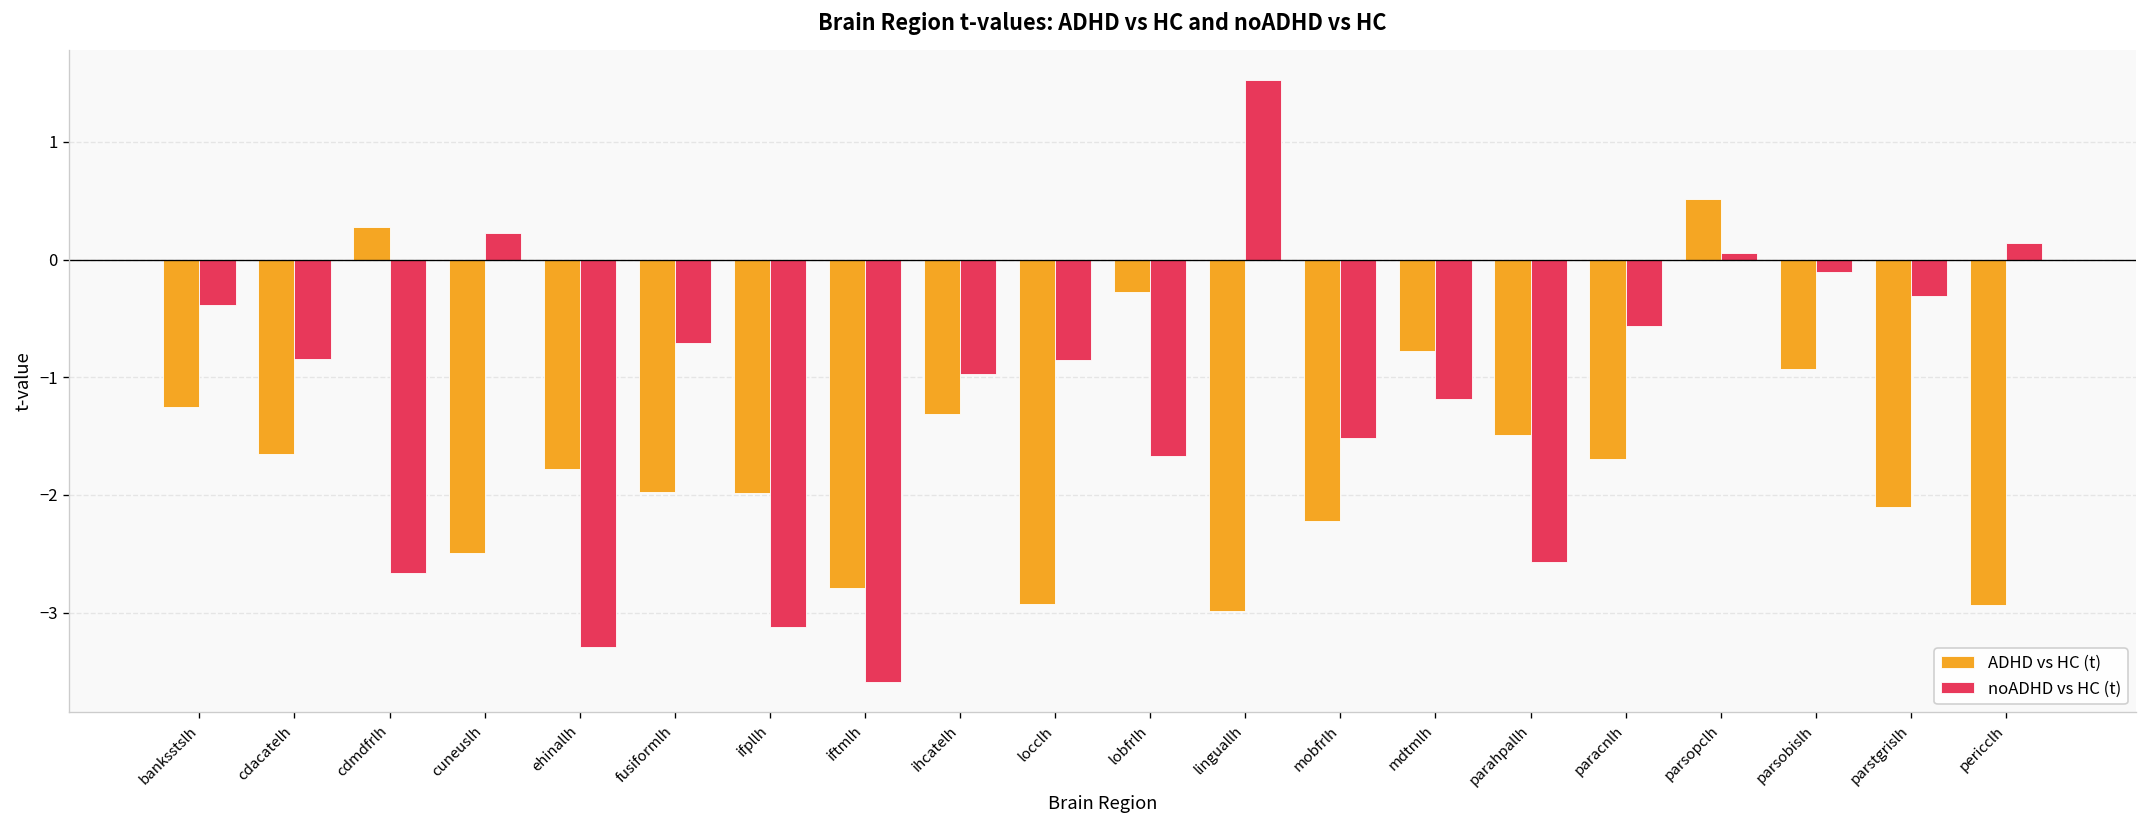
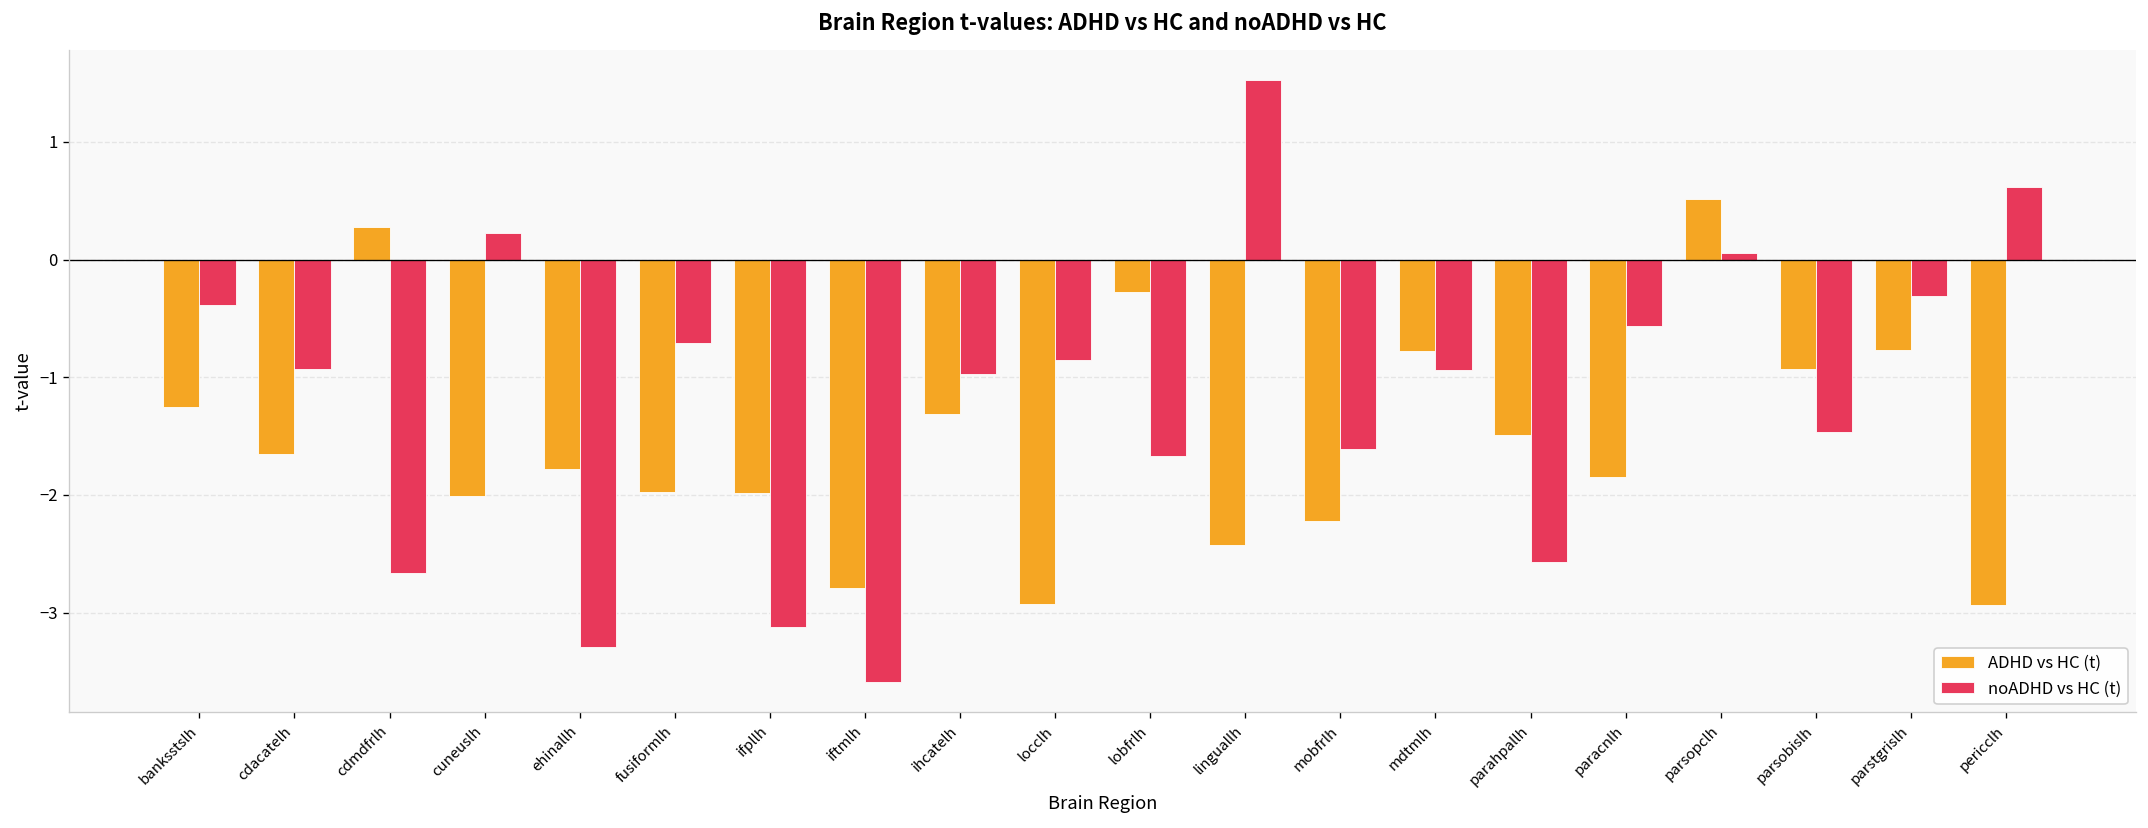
noADHD vs HC (t), cdacatelh: -0.8 -> -0.9
ADHD vs HC (t), cuneuslh: -2.5 -> -2.0
ADHD vs HC (t), linguallh: -3.0 -> -2.4
noADHD vs HC (t), mobfrlh: -1.5 -> -1.6
noADHD vs HC (t), mdtmlh: -1.2 -> -0.9
ADHD vs HC (t), paracnlh: -1.7 -> -1.8
noADHD vs HC (t), parsobislh: -0.1 -> -1.5
ADHD vs HC (t), parstgrislh: -2.1 -> -0.8
noADHD vs HC (t), pericclh: 0.1 -> 0.6
